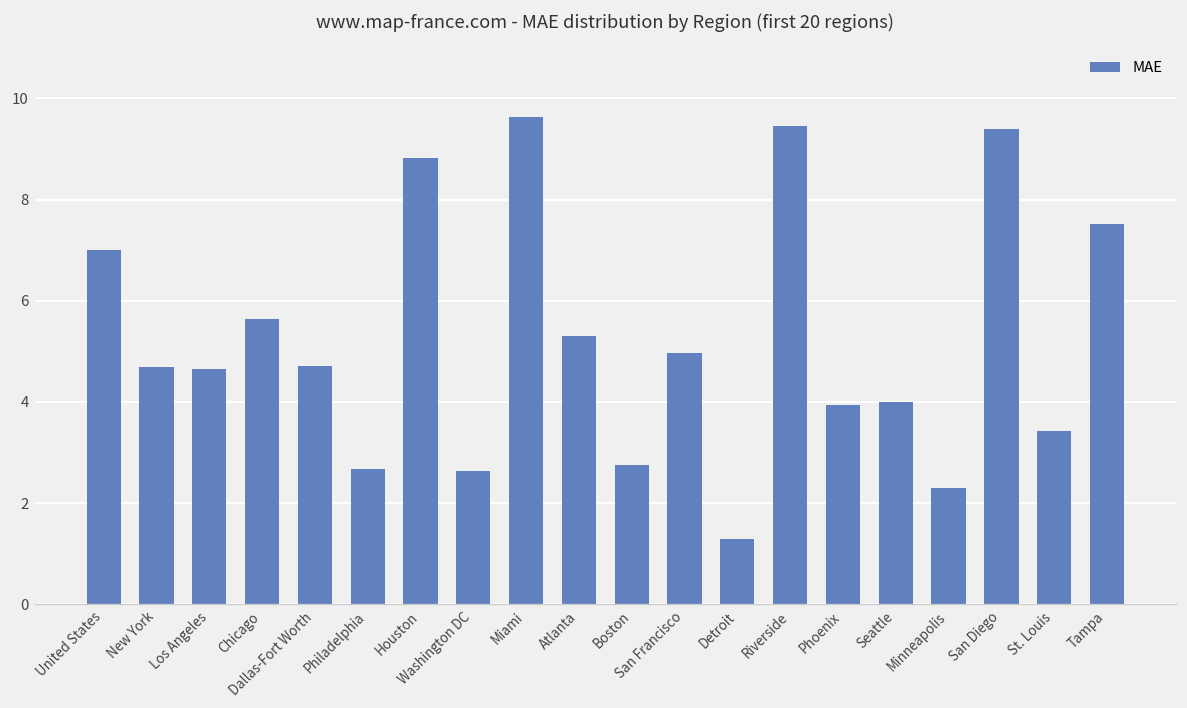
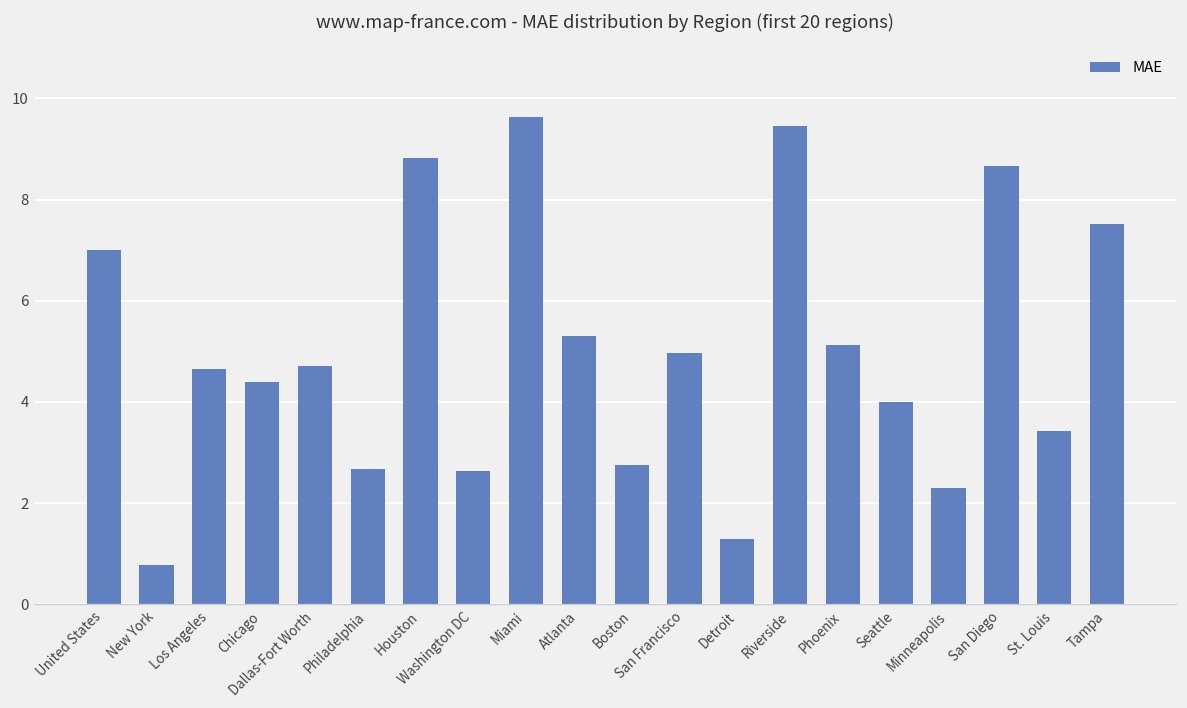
New York: 4.7 -> 0.8
Chicago: 5.6 -> 4.4
Phoenix: 3.9 -> 5.1
San Diego: 9.4 -> 8.7
